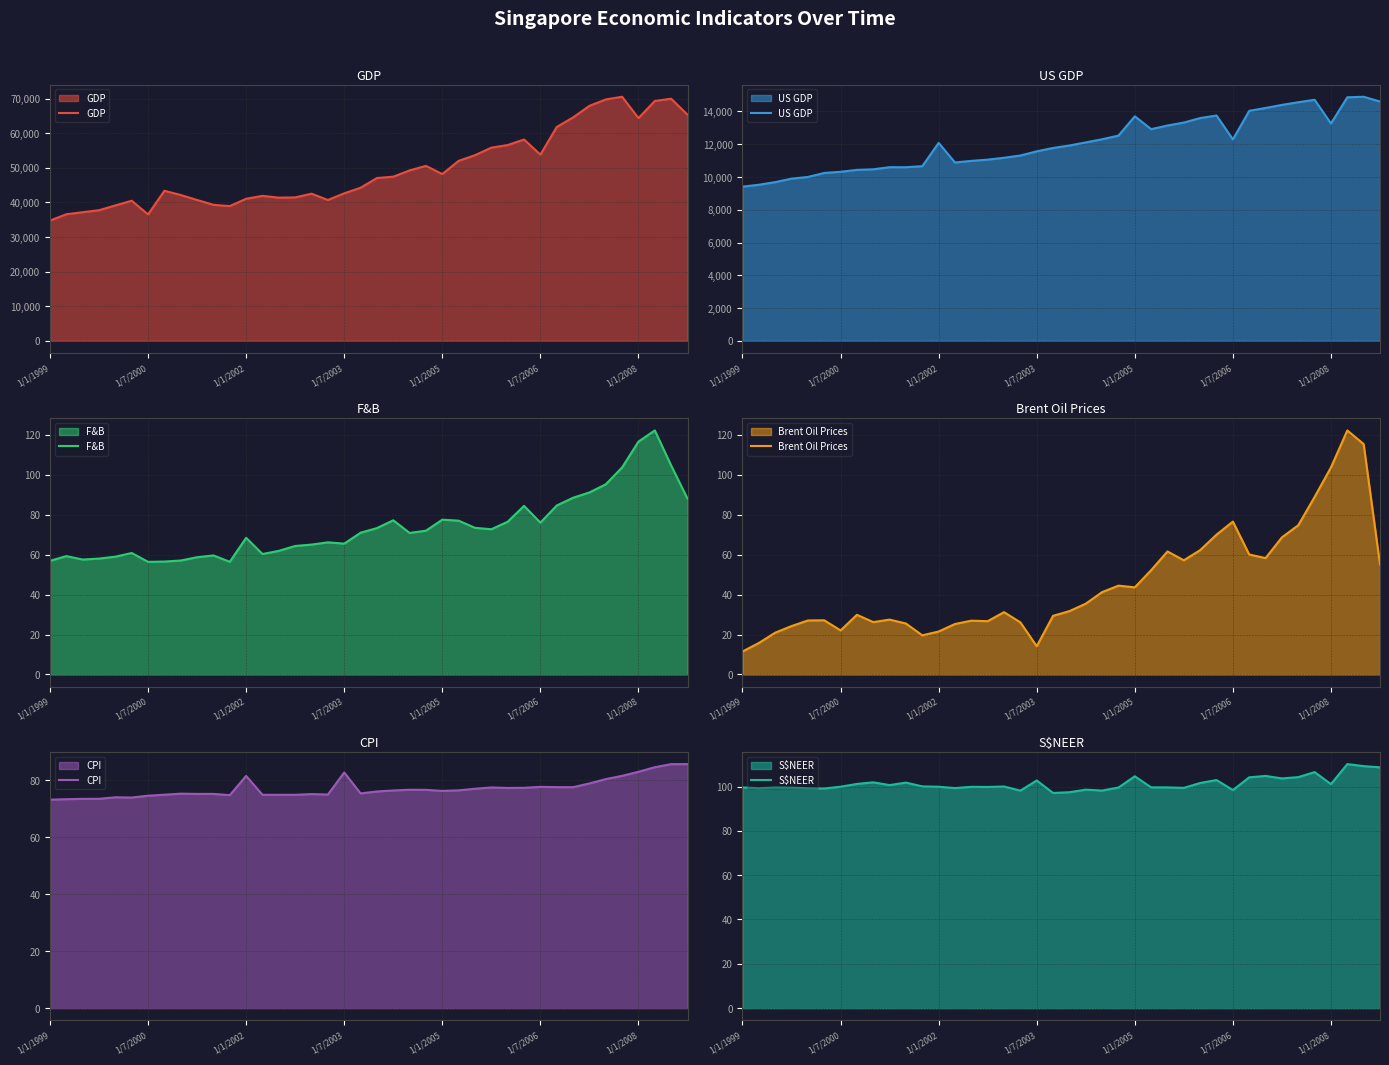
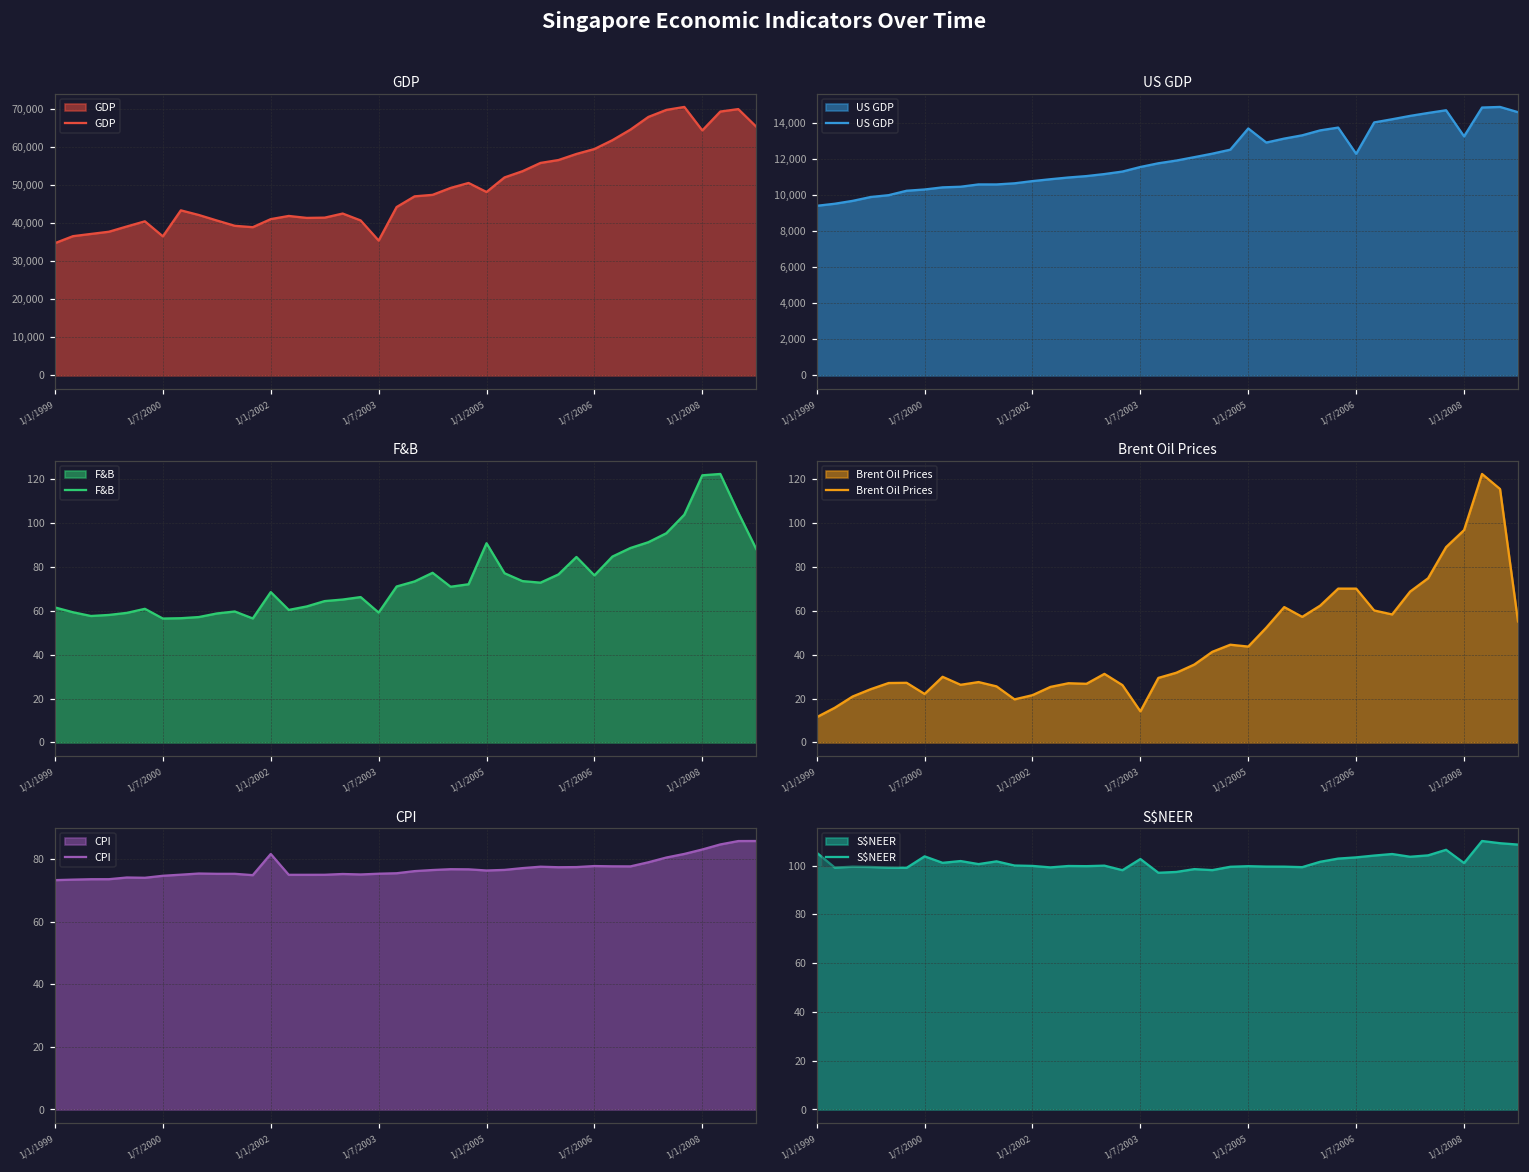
GDP, 1/7/2003: 43,000 -> 35,000
GDP, 1/7/2006: 54,000 -> 59,000
US GDP, 1/1/2002: 12,100 -> 10,800
F&B, 1/1/1999: 57 -> 61
F&B, 1/7/2003: 66 -> 59
F&B, 1/1/2005: 78 -> 91
F&B, 1/1/2008: 117 -> 122
Brent Oil Prices, 1/7/2006: 77 -> 70
Brent Oil Prices, 1/1/2008: 104 -> 97
CPI, 1/7/2003: 83 -> 75
S$NEER, 1/1/1999: 100 -> 105
S$NEER, 1/7/2000: 100 -> 104
S$NEER, 1/1/2005: 105 -> 100
S$NEER, 1/7/2006: 98 -> 103
